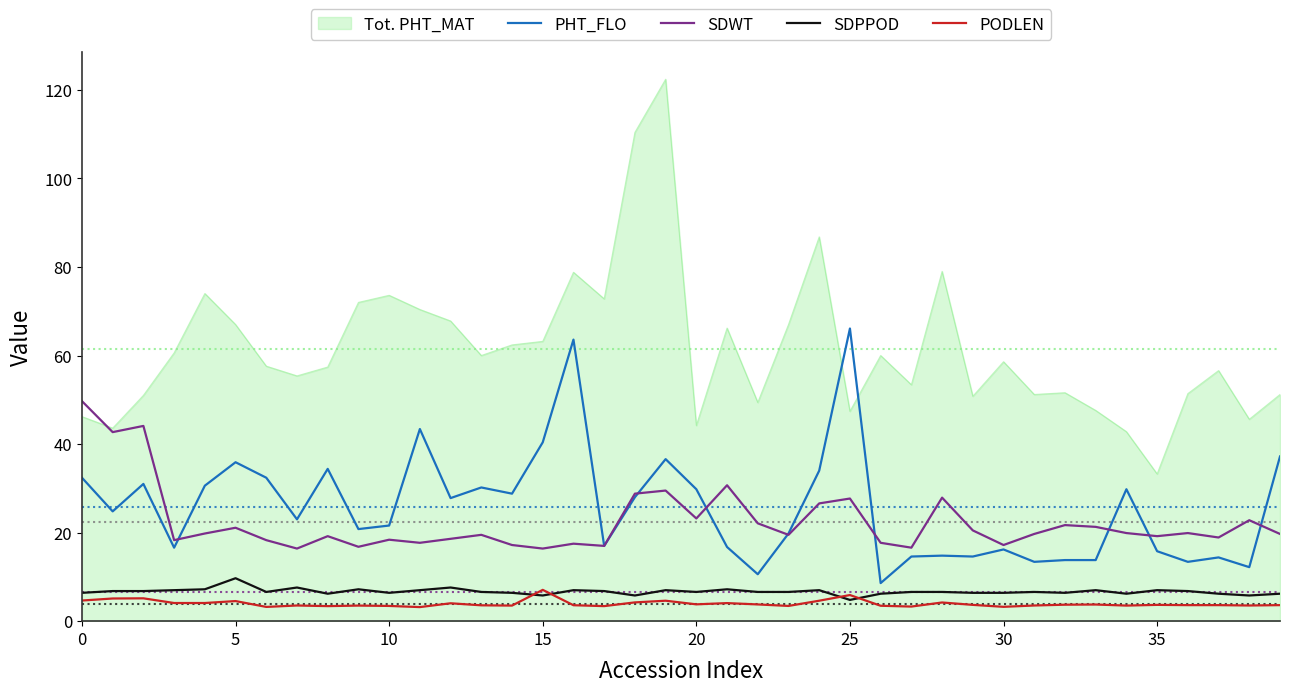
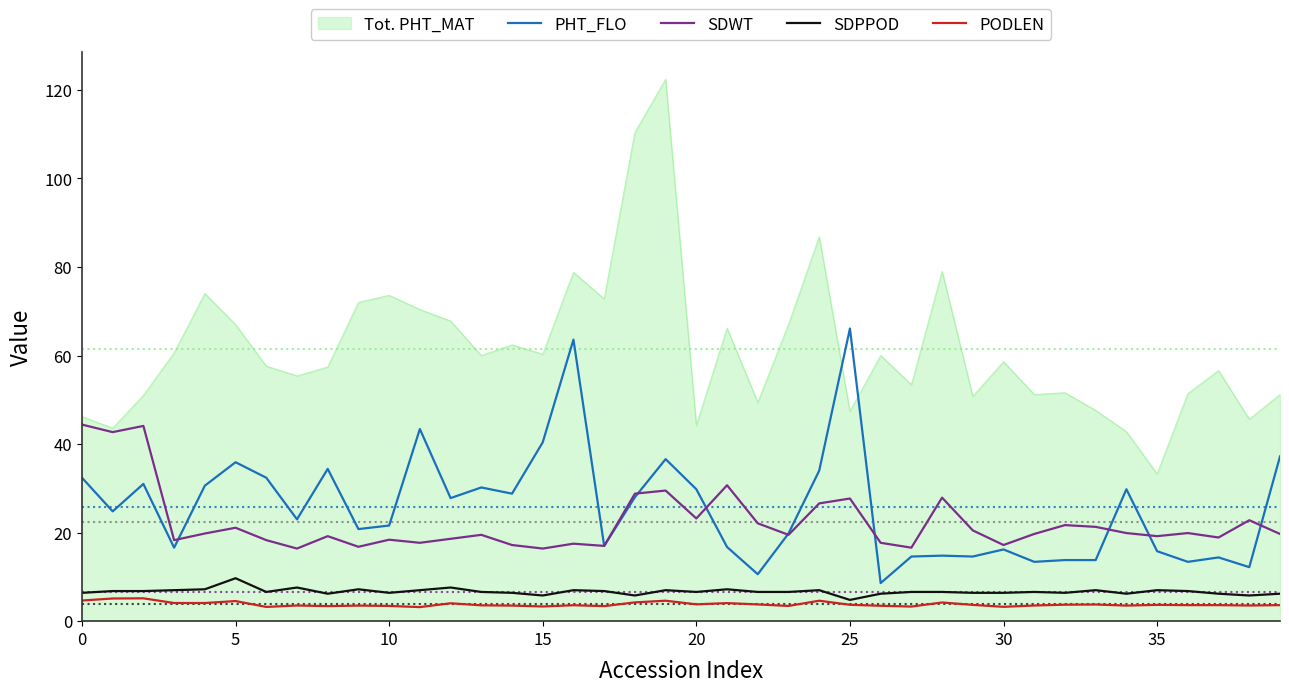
SDWT, 0: 50 -> 44
Tot. PHT_MAT, 15: 63 -> 60
PODLEN, 15: 7 -> 3
PODLEN, 25: 6 -> 4
